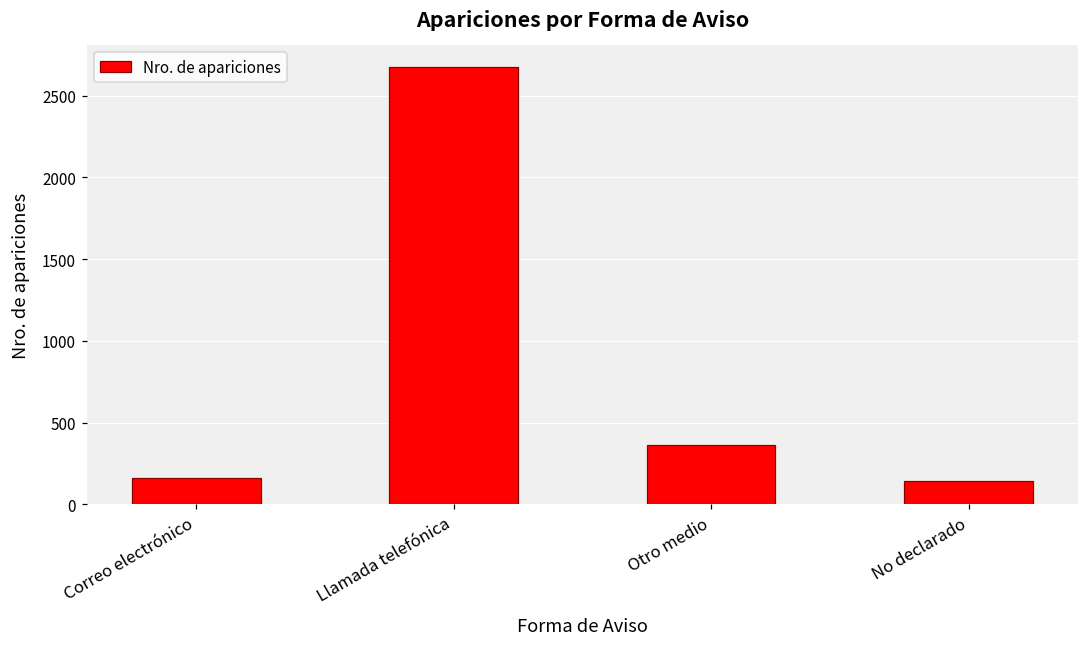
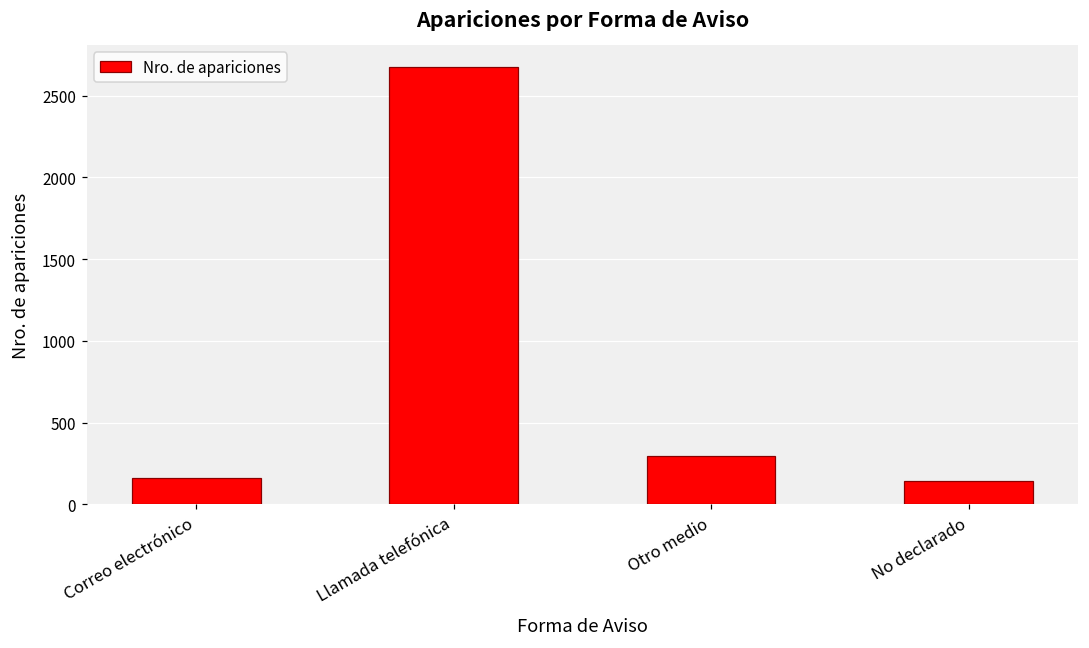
Otro medio: 360 -> 290
